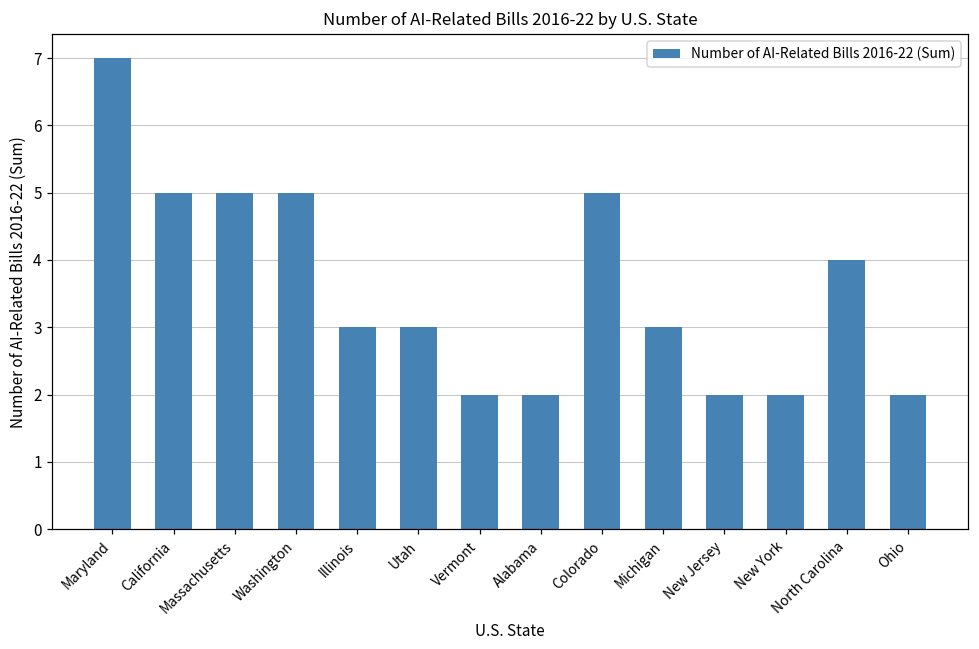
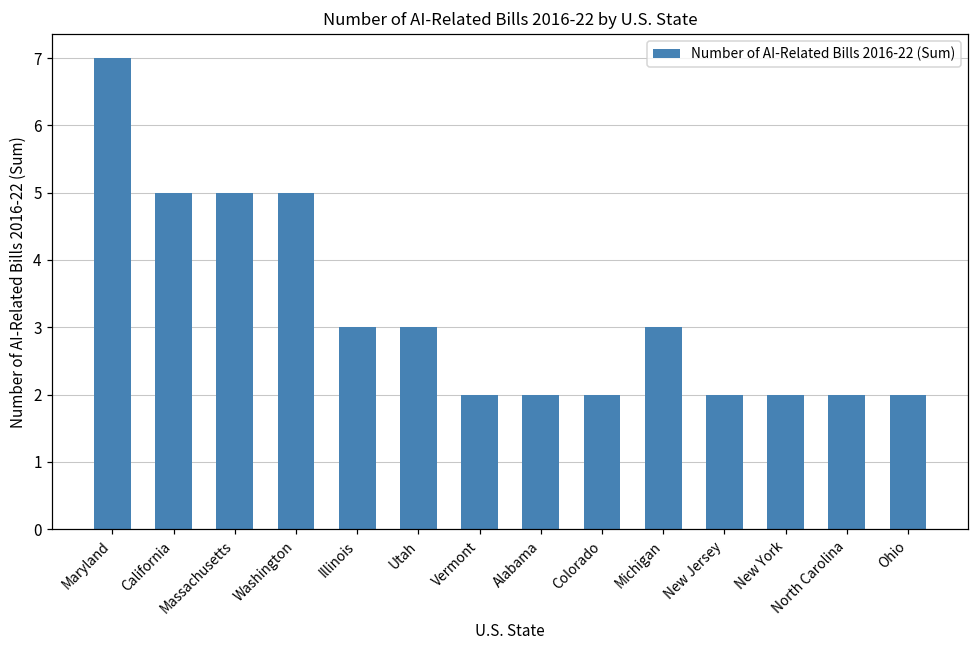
Colorado: 5 -> 2
North Carolina: 4 -> 2
